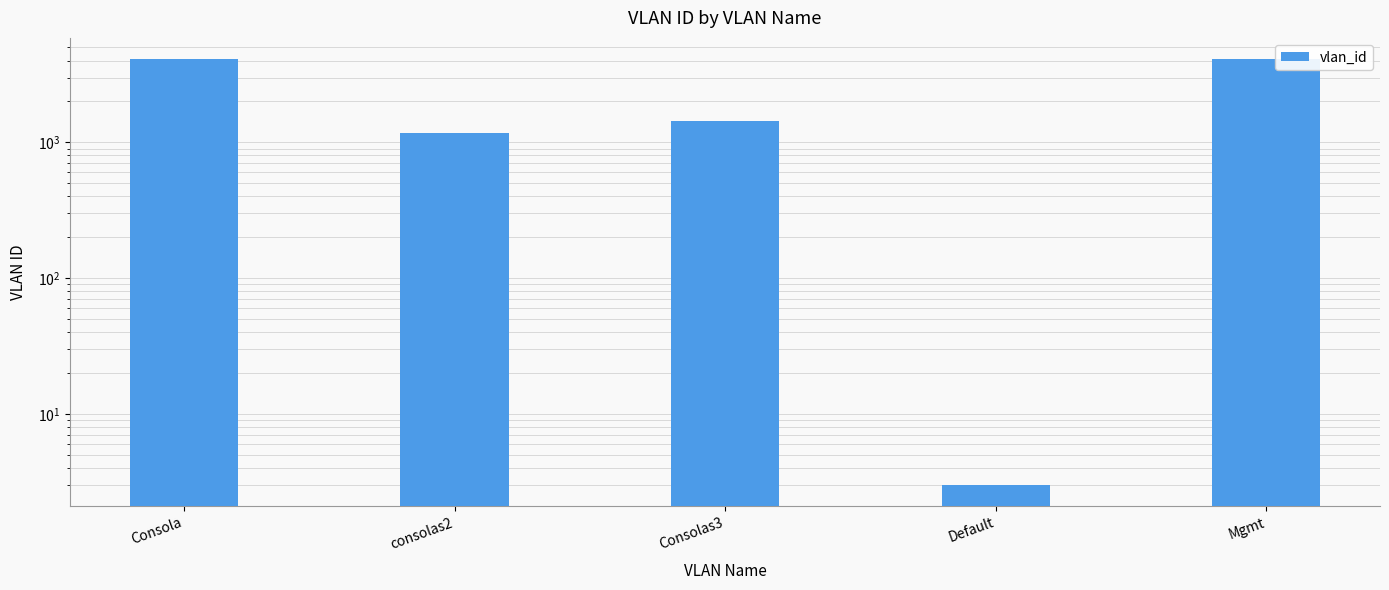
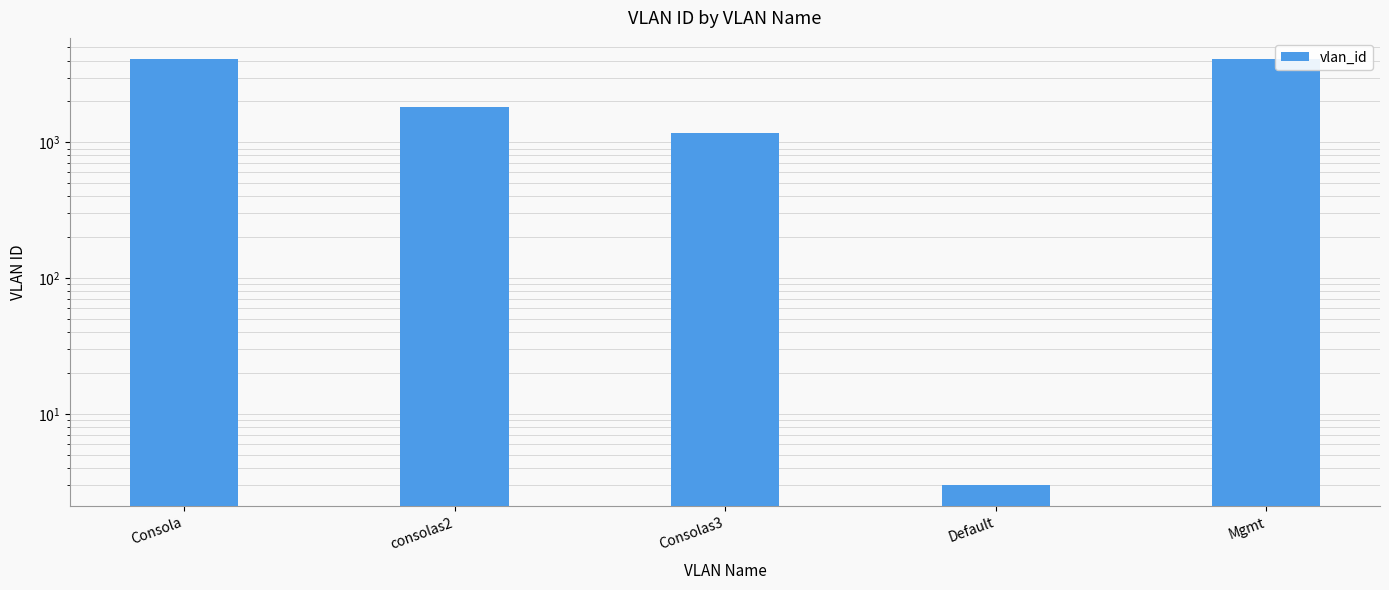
consolas2: 1200 -> 1800
Consolas3: 1400 -> 1200
